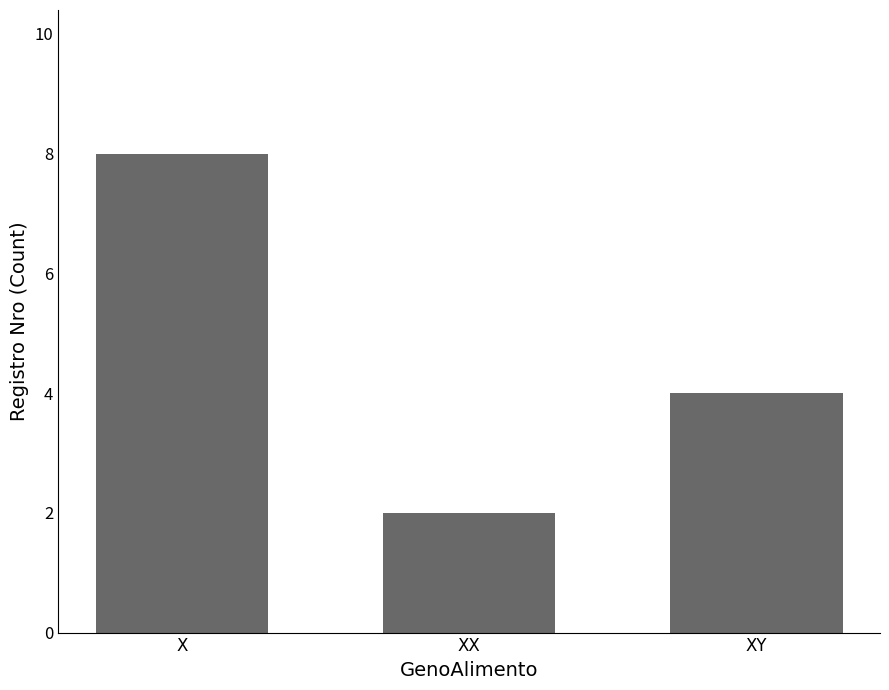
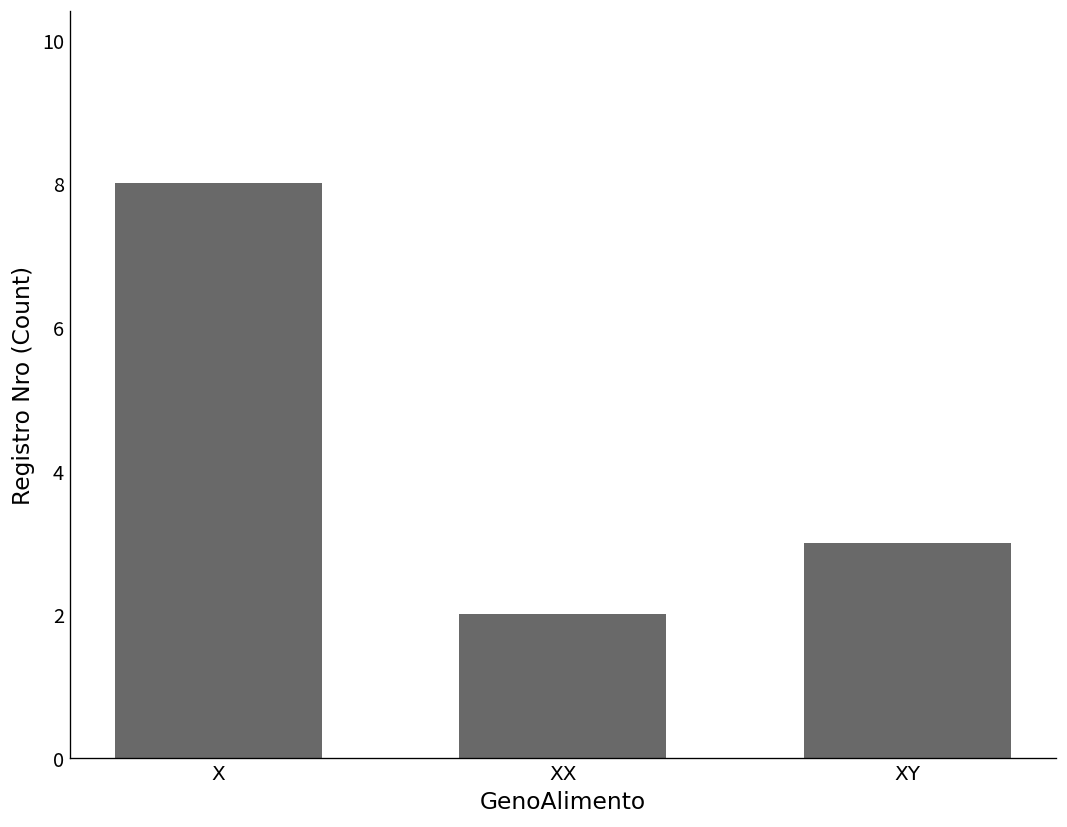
XY: 4 -> 3
